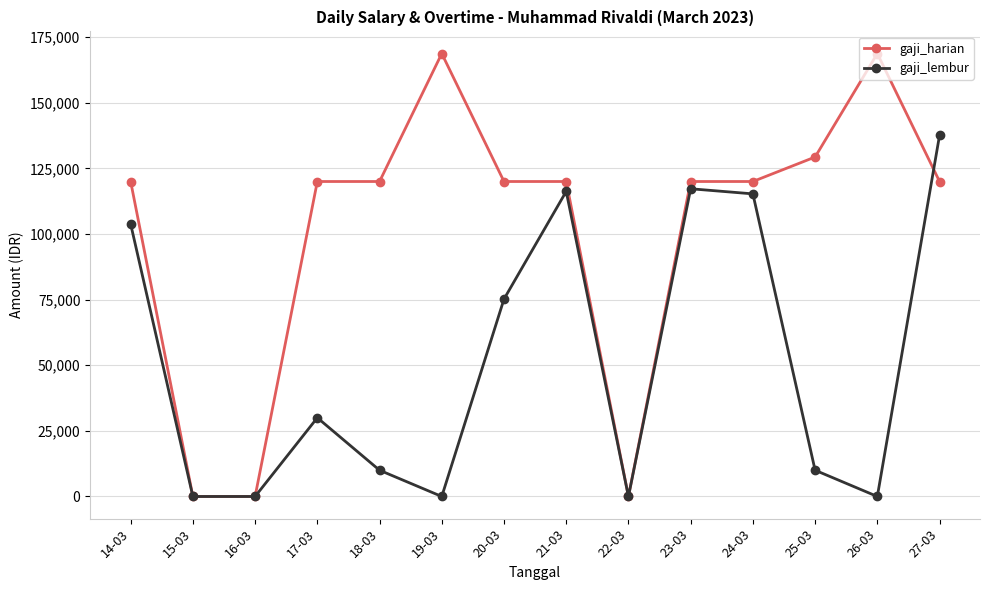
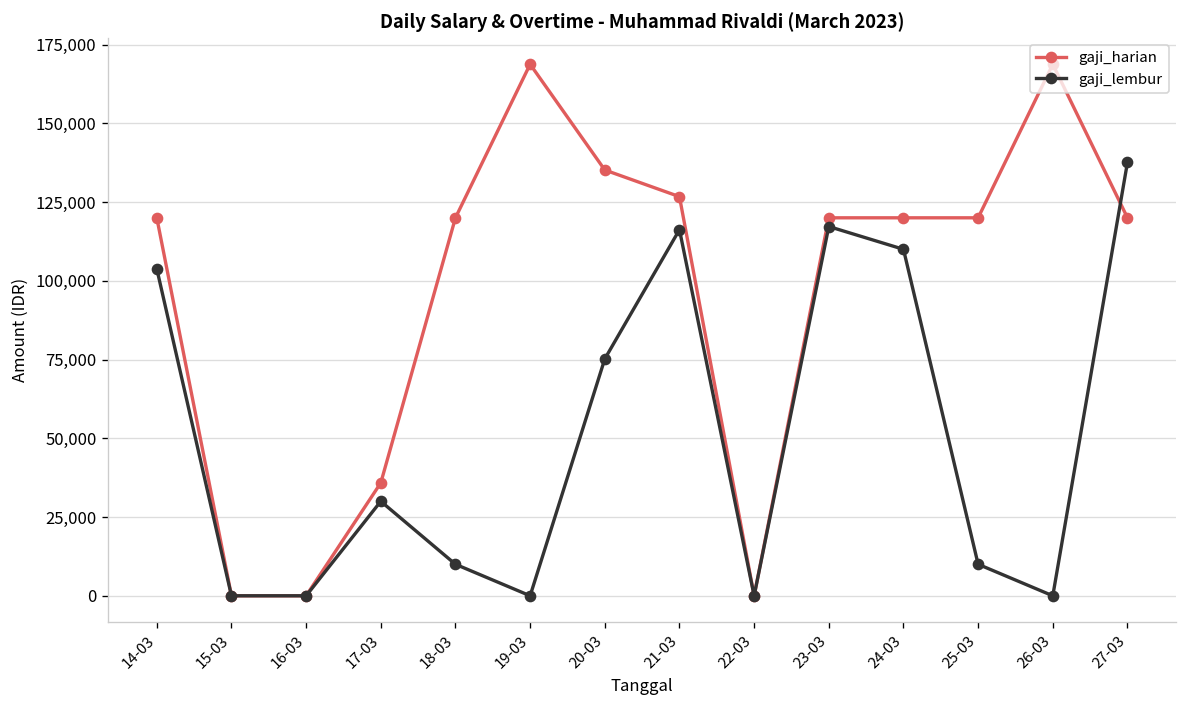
gaji_harian, 17-03: 120,000 -> 36,000
gaji_harian, 20-03: 120,000 -> 135,000
gaji_harian, 21-03: 120,000 -> 127,000
gaji_lembur, 24-03: 115,000 -> 110,000
gaji_harian, 25-03: 129,000 -> 120,000
